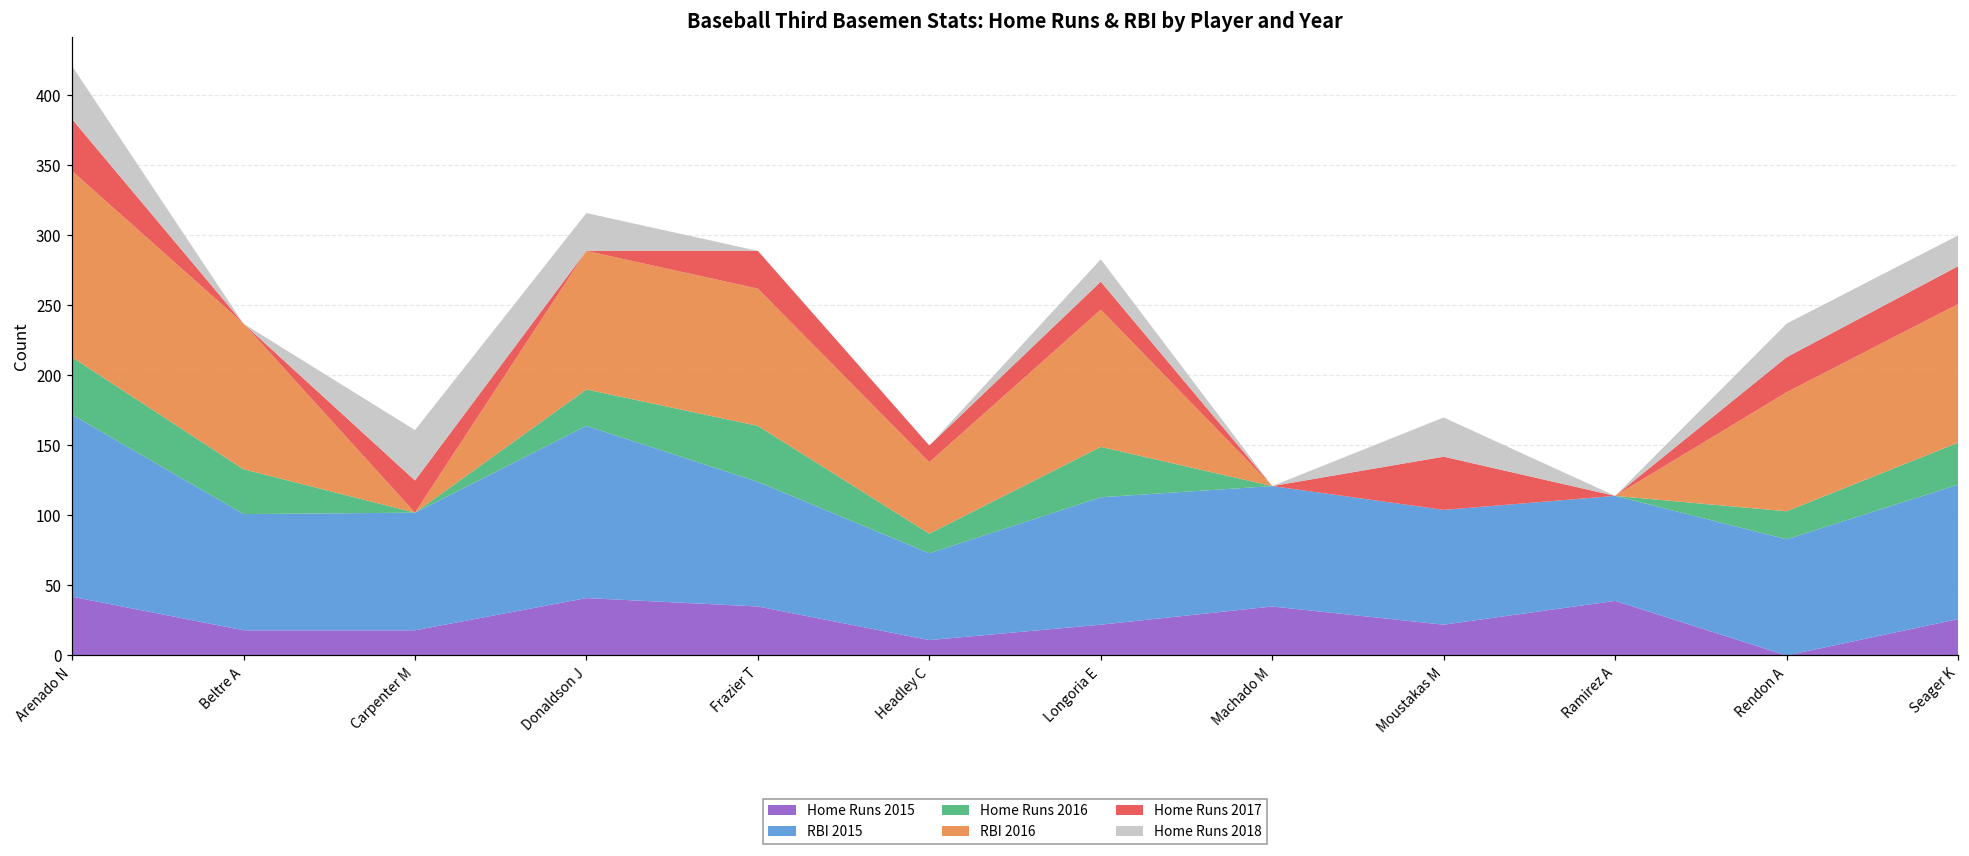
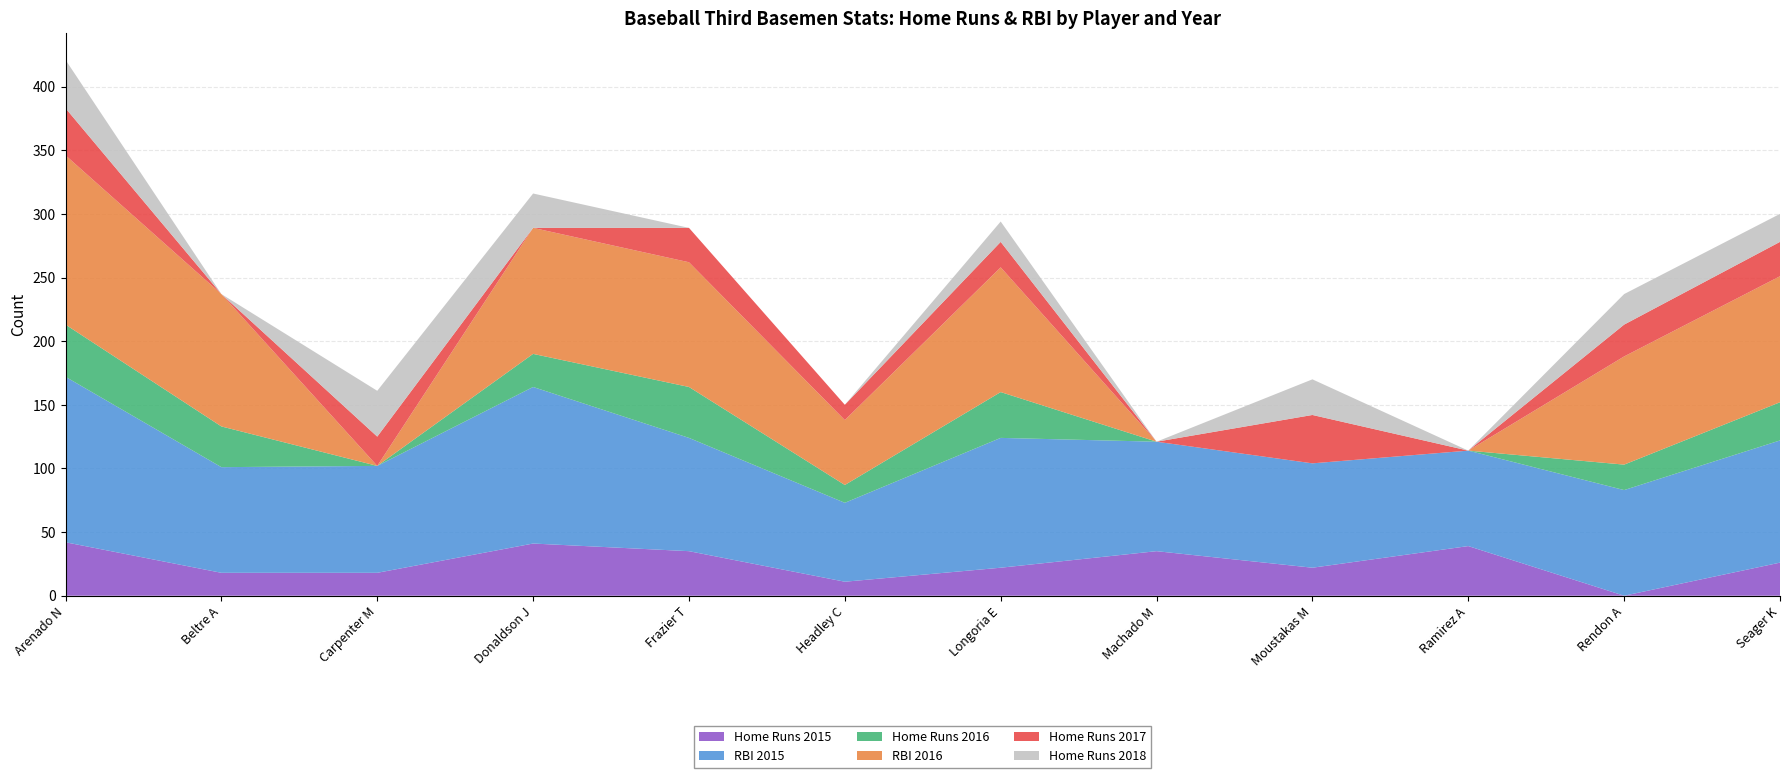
RBI 2015, Longoria E: 91 -> 102
